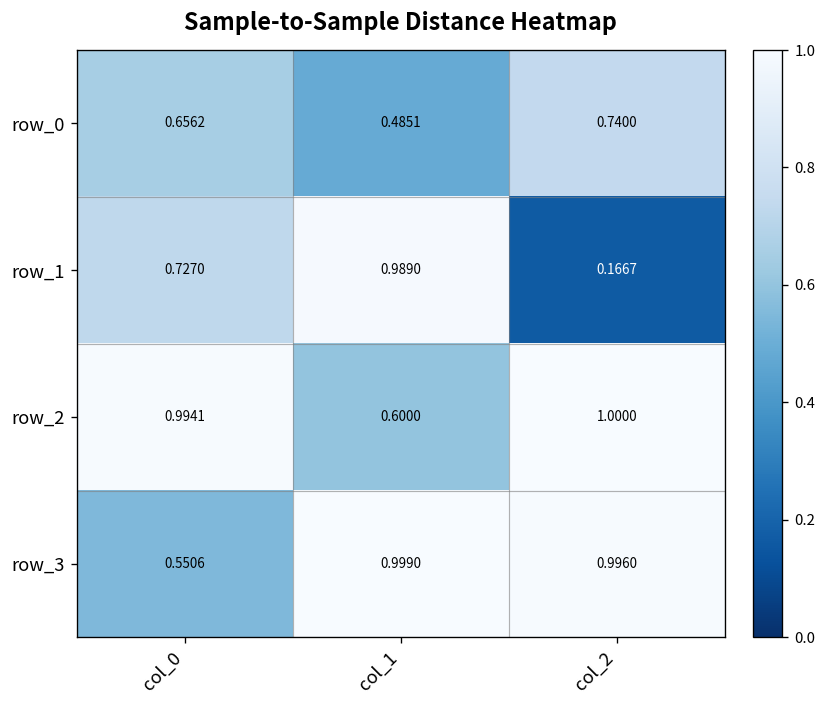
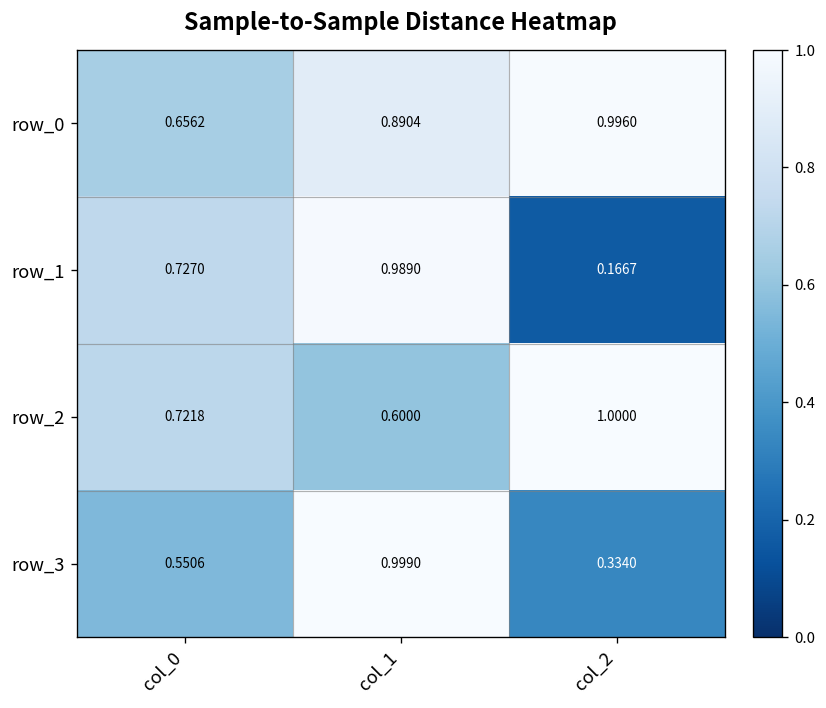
row_0, col_1: 0.4851 -> 0.8904
row_0, col_2: 0.7400 -> 0.9960
row_2, col_0: 0.9941 -> 0.7218
row_3, col_2: 0.9960 -> 0.3340
